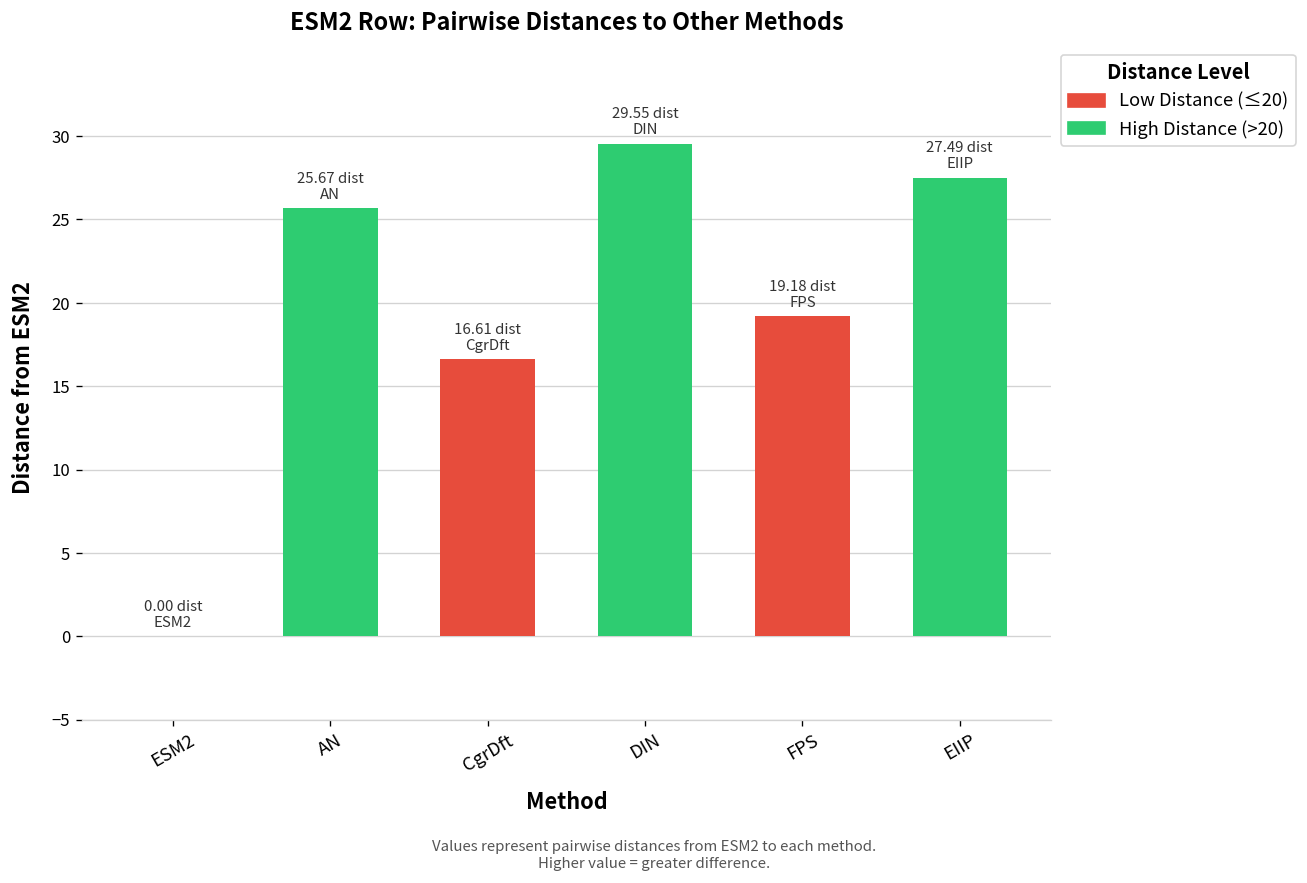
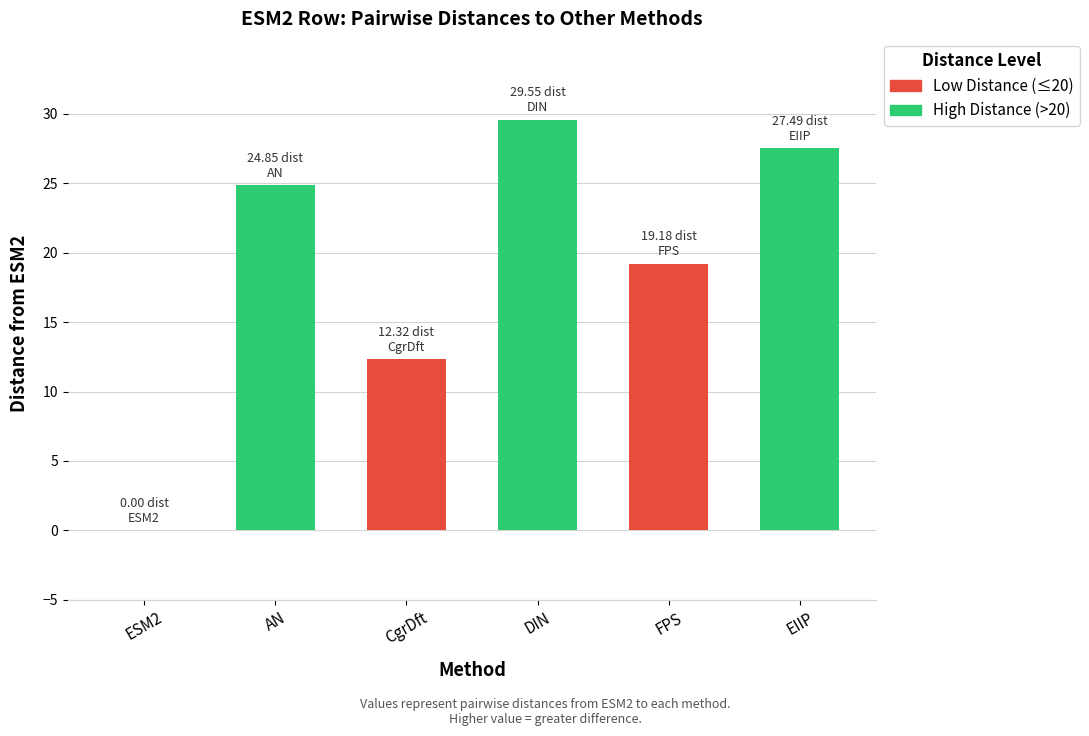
AN: 25.67 -> 24.85
CgrDft: 16.61 -> 12.32
